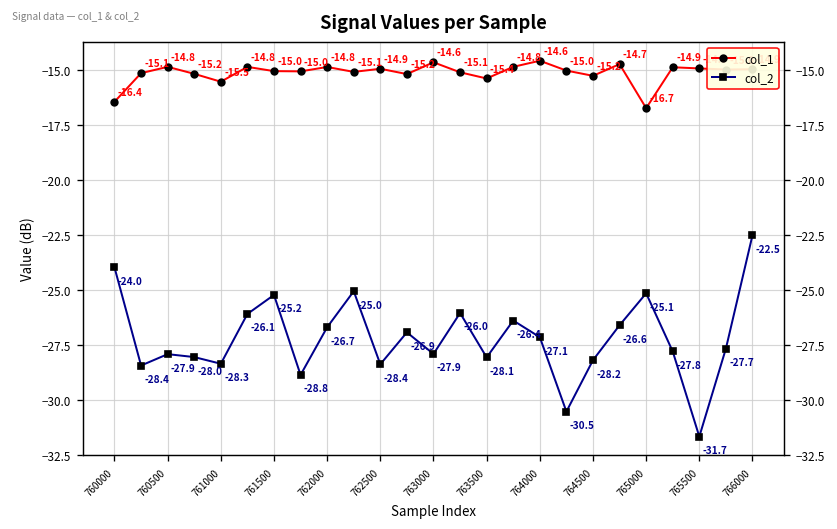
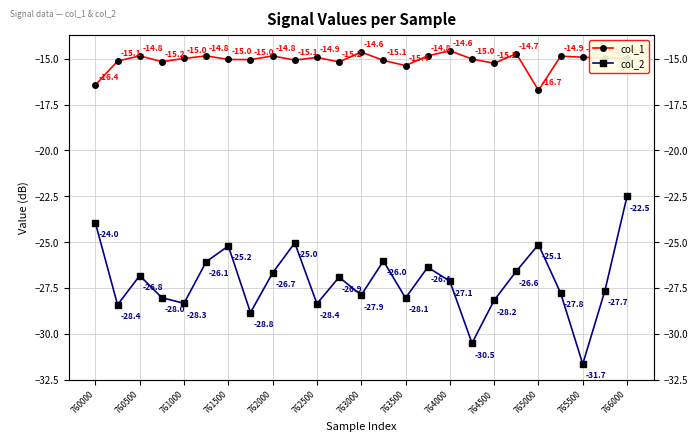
col_2, 760500: -27.9 -> -26.8
col_1, 761000: -15.5 -> -15.0
